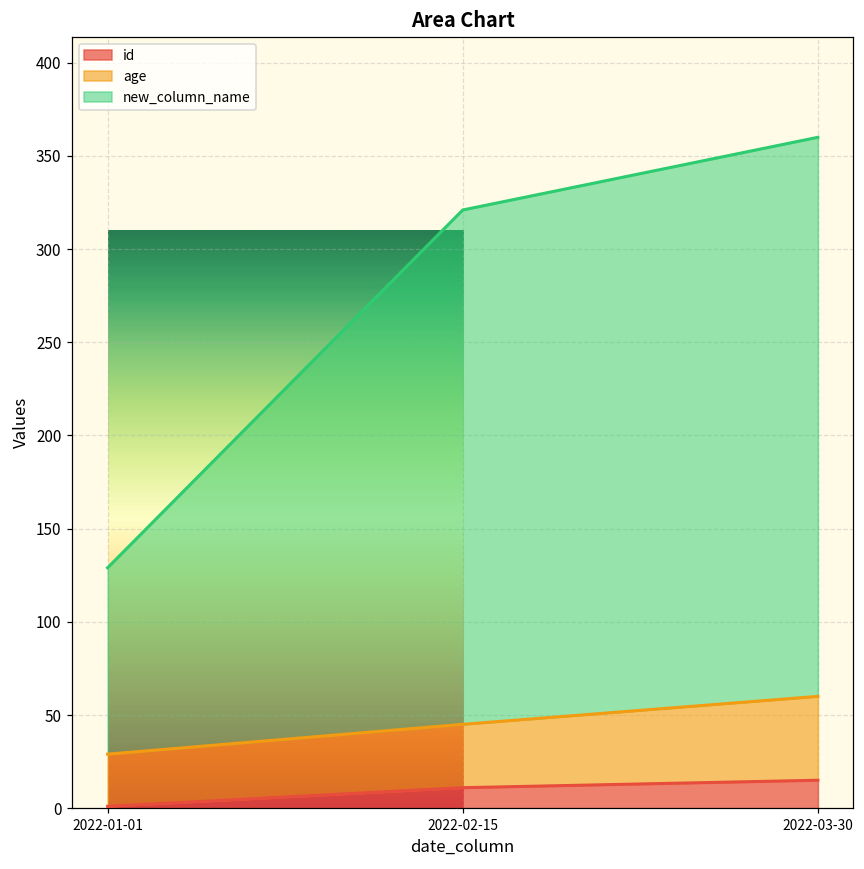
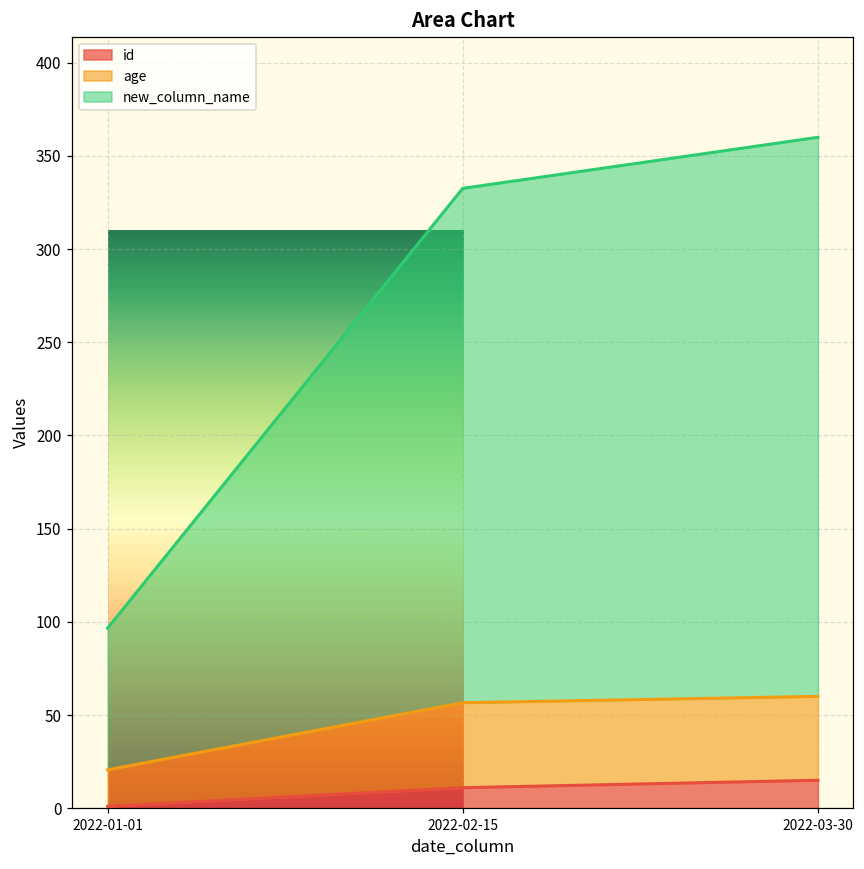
age, 2022-01-01: 28 -> 20
new_column_name, 2022-01-01: 100 -> 76
age, 2022-02-15: 34 -> 46
